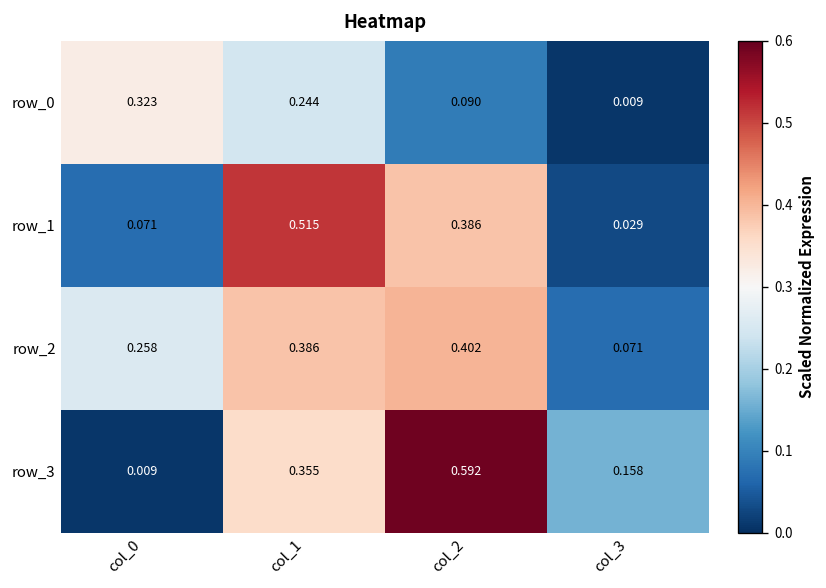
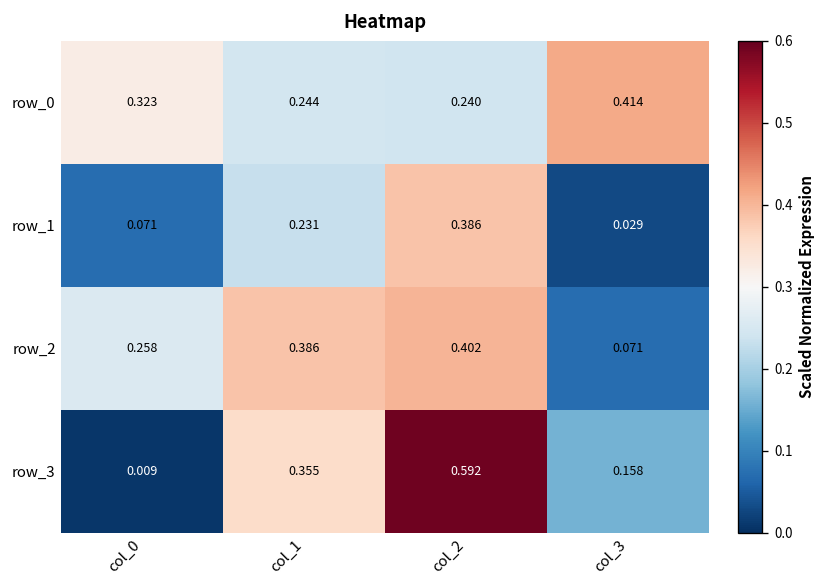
row_0, col_2: 0.090 -> 0.240
row_0, col_3: 0.009 -> 0.414
row_1, col_1: 0.515 -> 0.231
